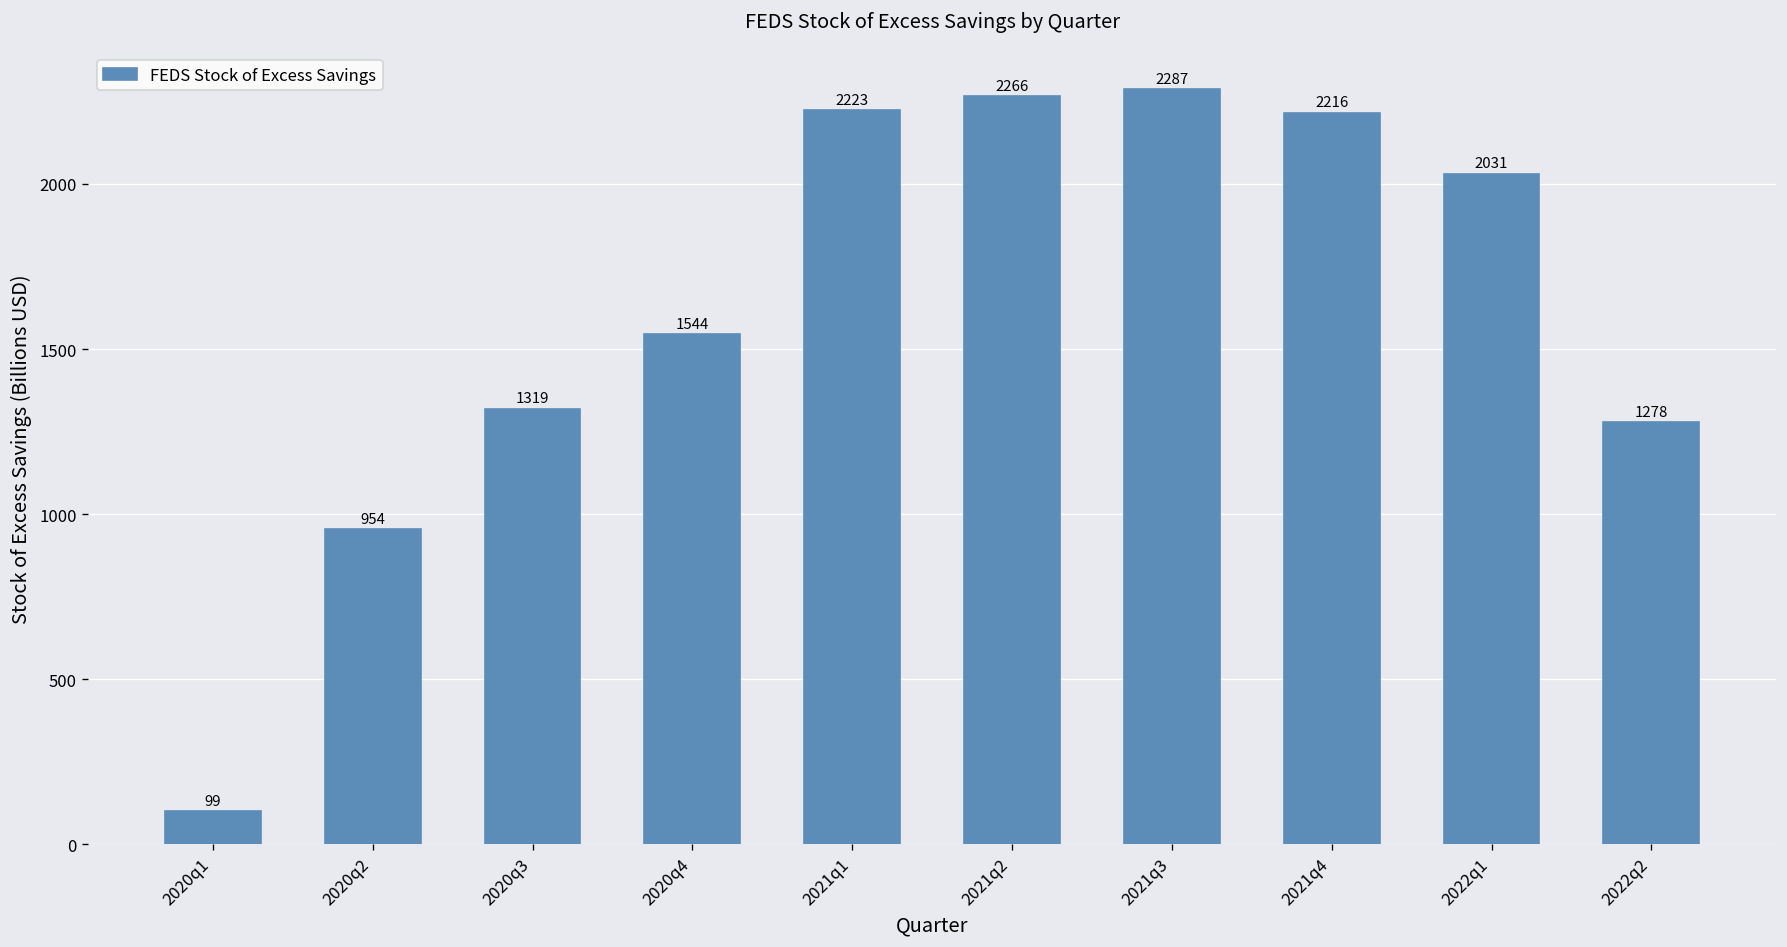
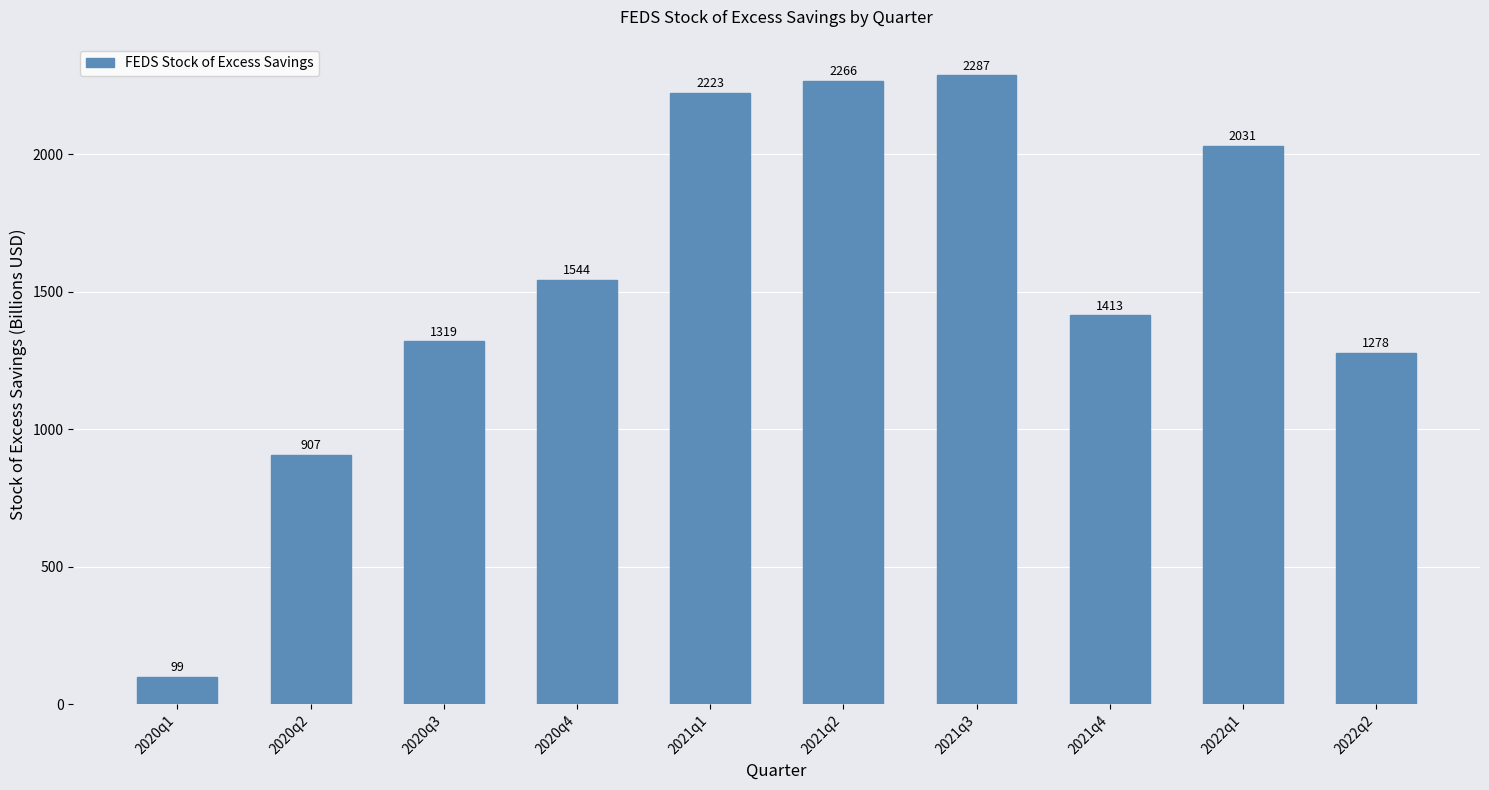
2020q2: 954 -> 907
2021q4: 2216 -> 1413
